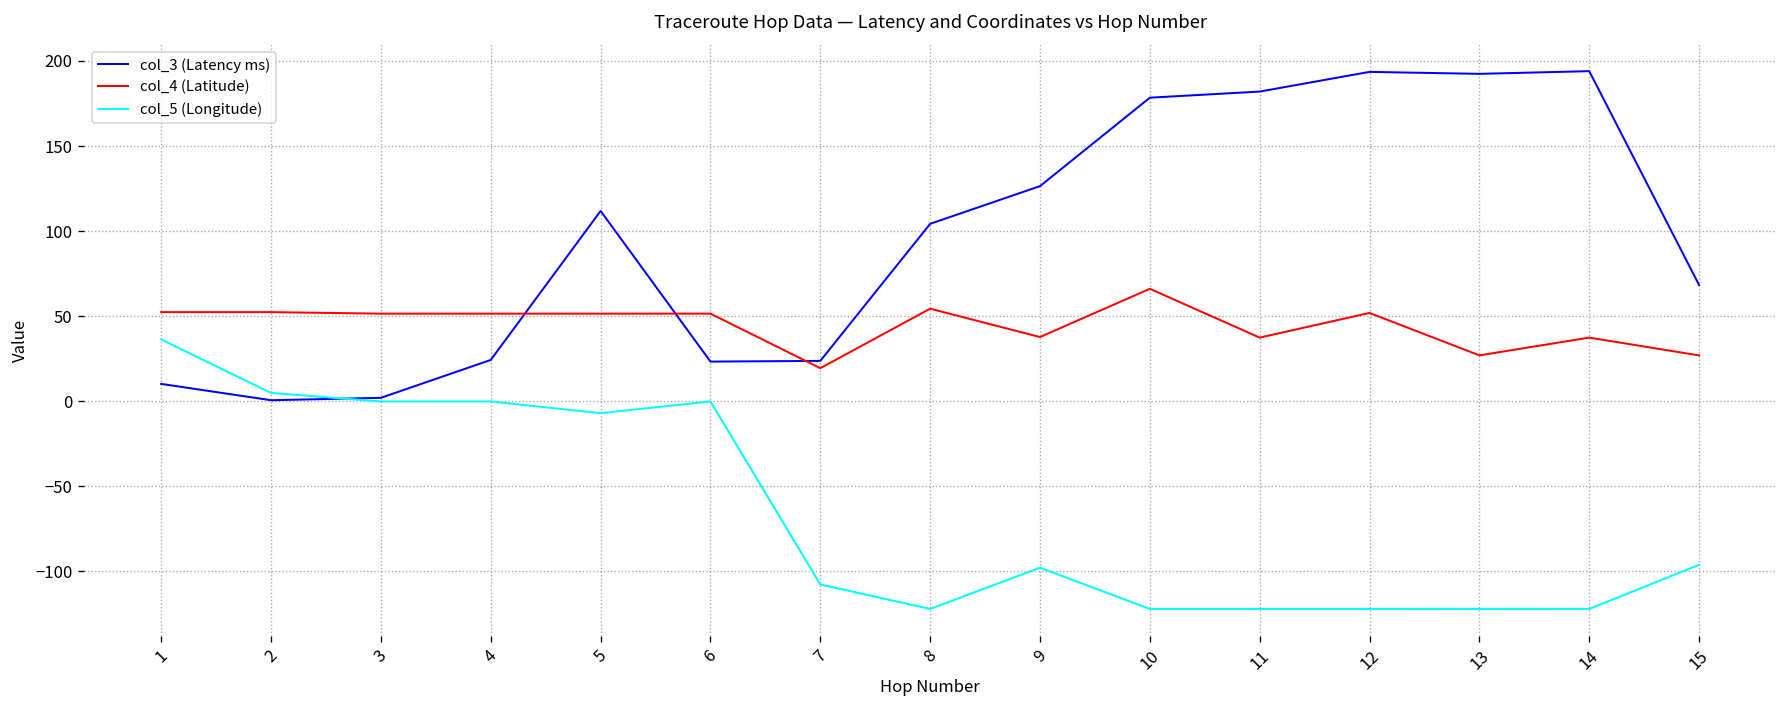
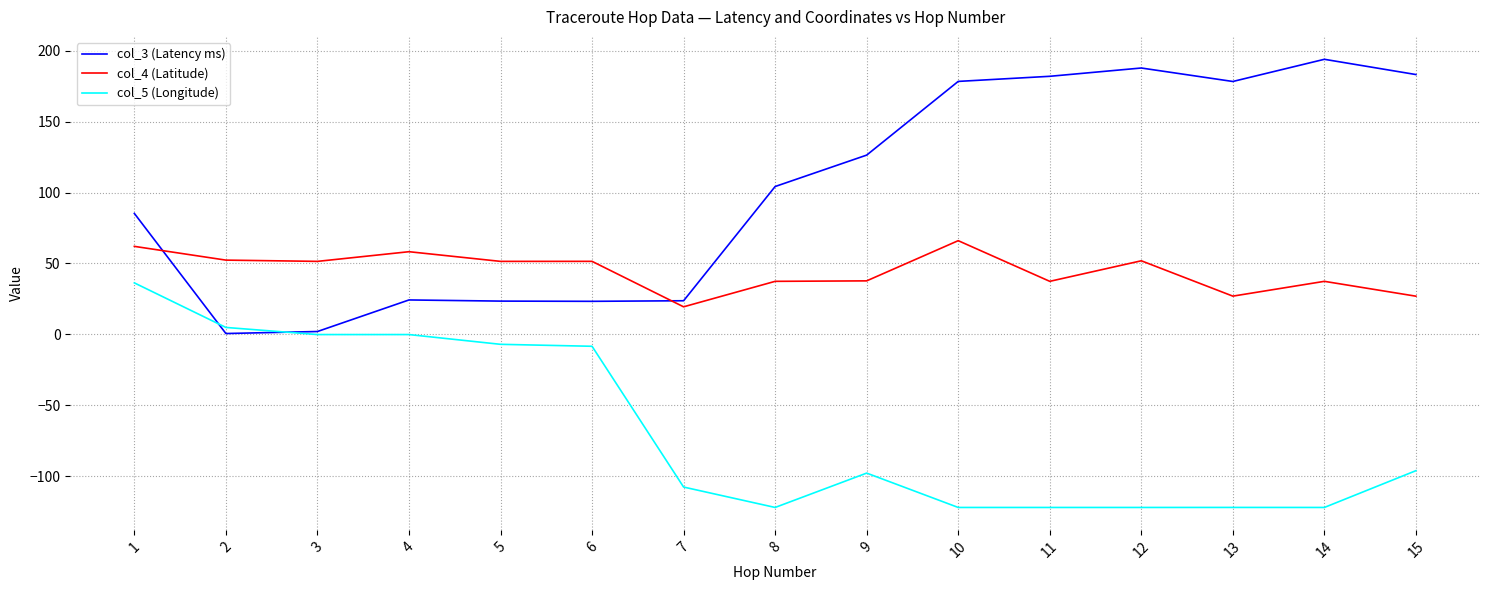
col_3 (Latency ms), 1: 10 -> 85
col_4 (Latitude), 1: 52 -> 62
col_4 (Latitude), 4: 51 -> 58
col_3 (Latency ms), 5: 112 -> 23
col_5 (Longitude), 6: 0 -> -8
col_4 (Latitude), 8: 54 -> 37
col_3 (Latency ms), 12: 194 -> 188
col_3 (Latency ms), 13: 192 -> 178
col_3 (Latency ms), 15: 68 -> 183
